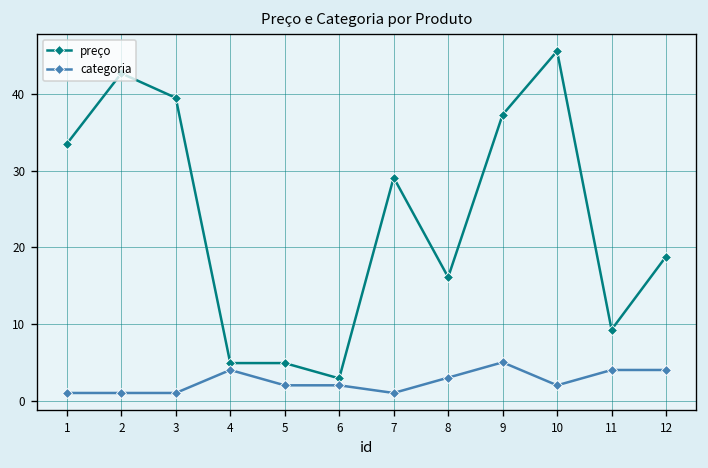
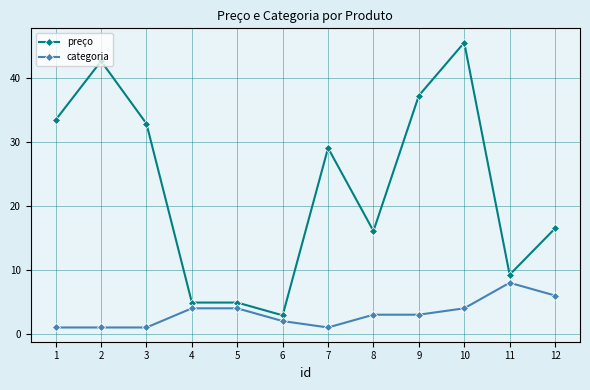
preço, 3: 40 -> 33
categoria, 5: 2 -> 4
categoria, 9: 5 -> 3
categoria, 10: 2 -> 4
categoria, 11: 4 -> 8
preço, 12: 19 -> 17
categoria, 12: 4 -> 6
